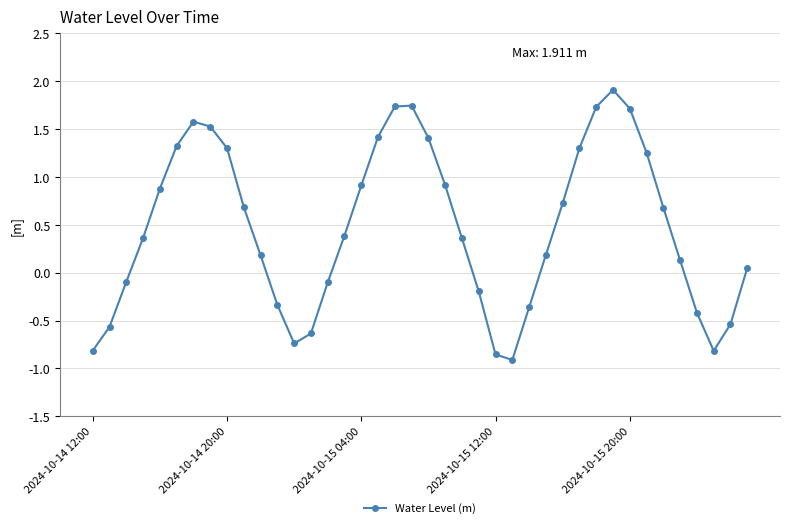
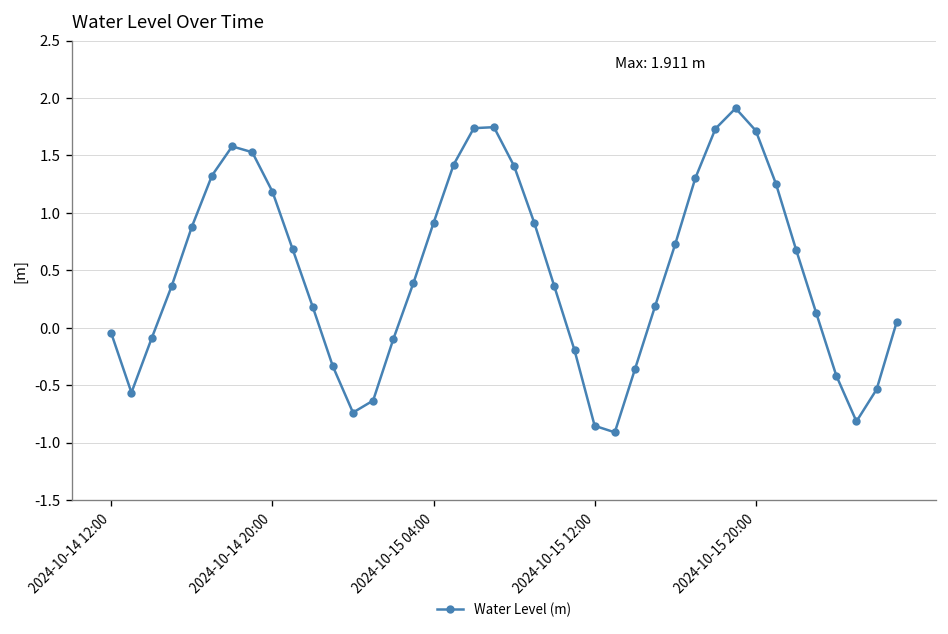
2024-10-14 12:00: -0.8 -> 0.0
2024-10-14 20:00: 1.3 -> 1.2
